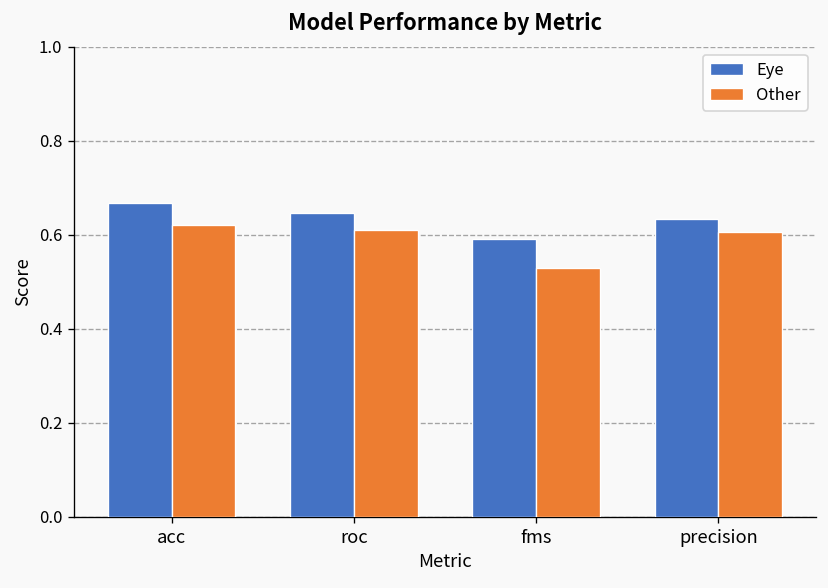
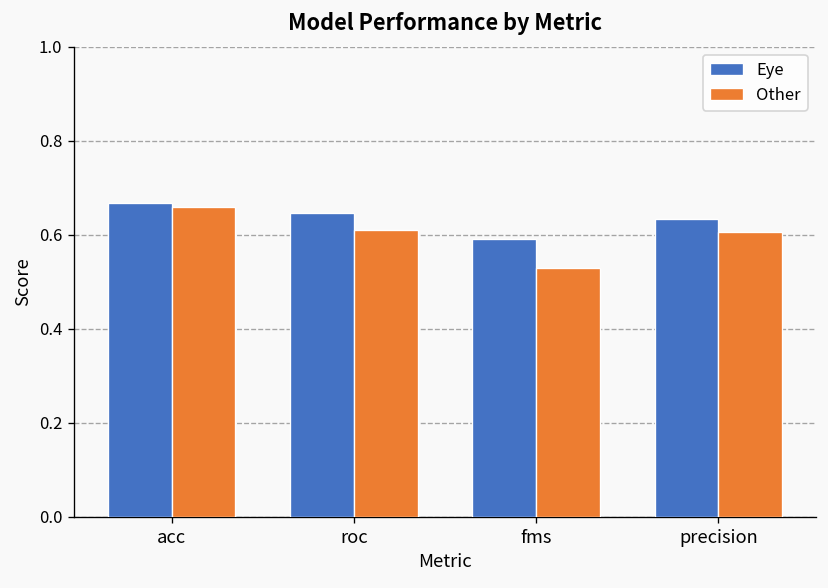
Other, acc: 0.62 -> 0.66
